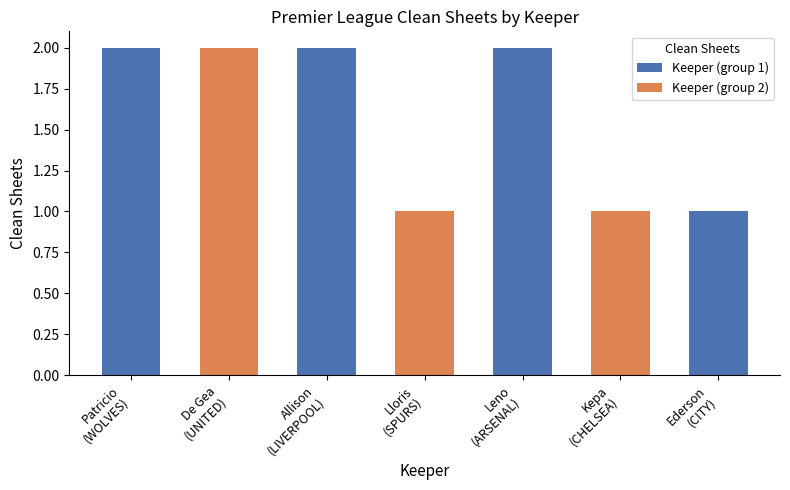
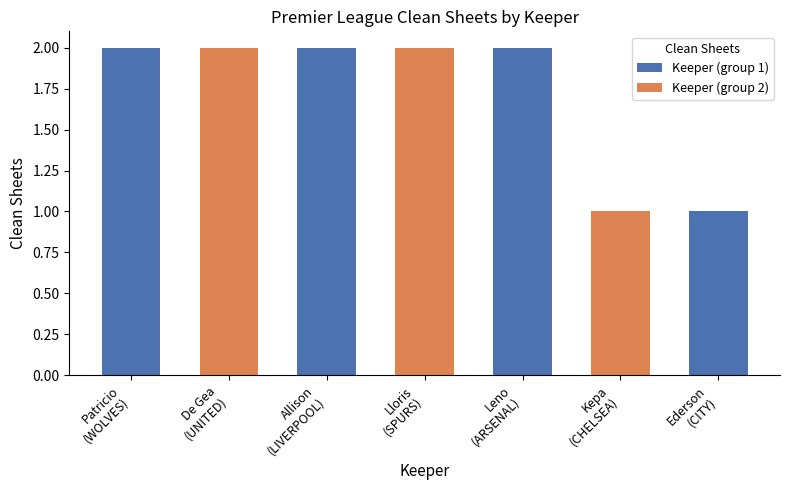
Lloris (SPURS): 1 -> 2
